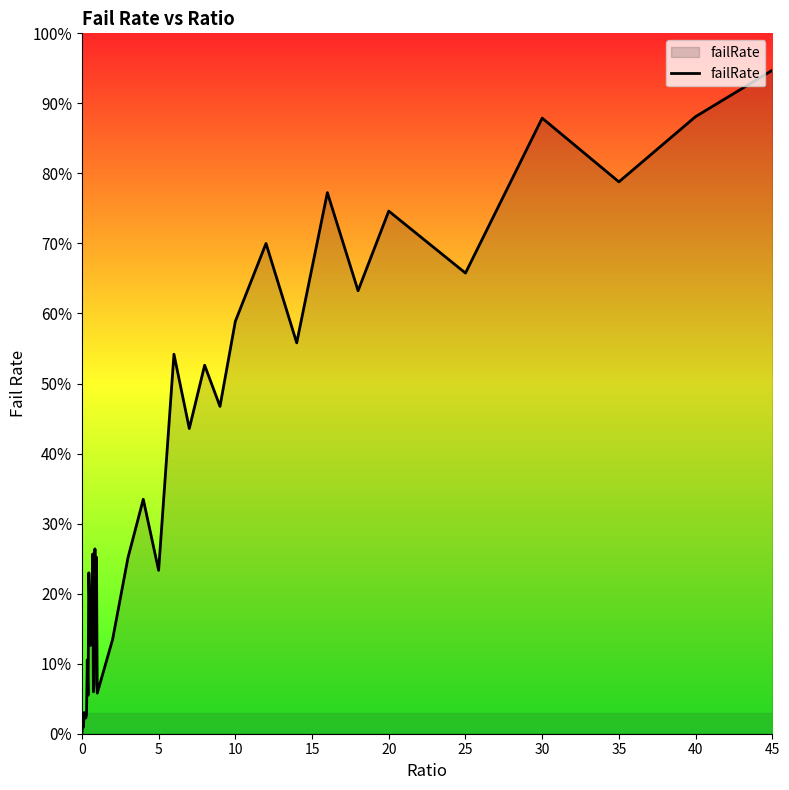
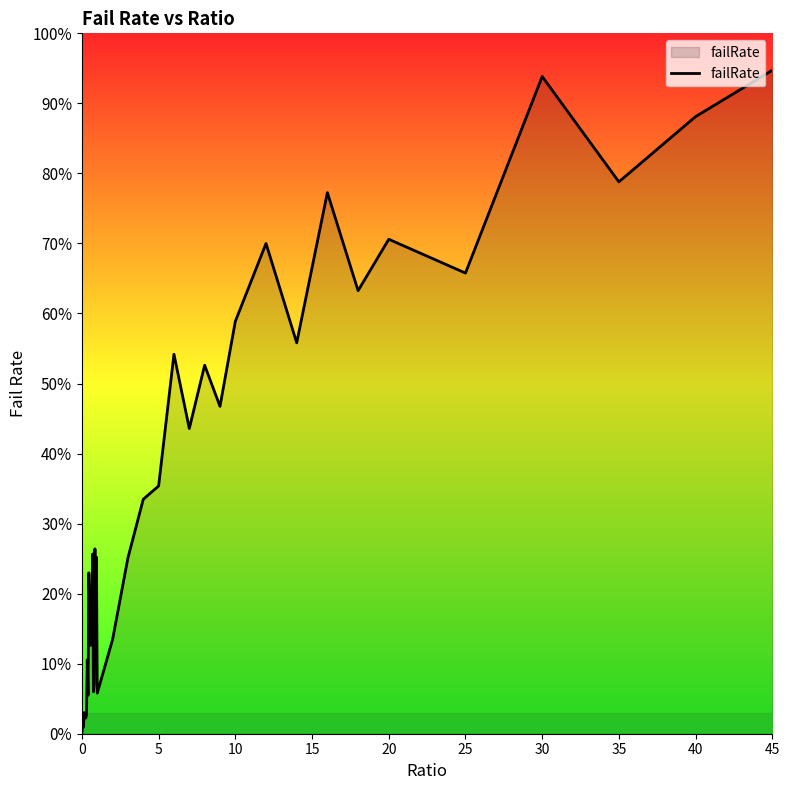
5: 23% -> 35%
20: 75% -> 71%
30: 88% -> 94%
